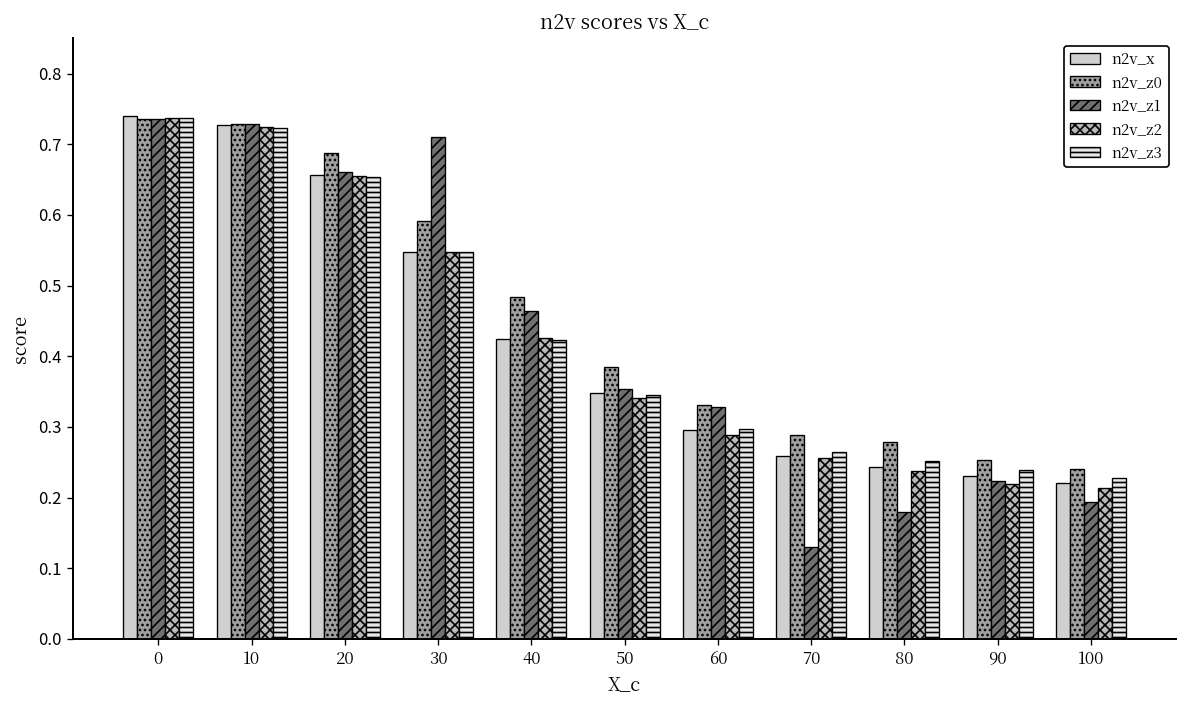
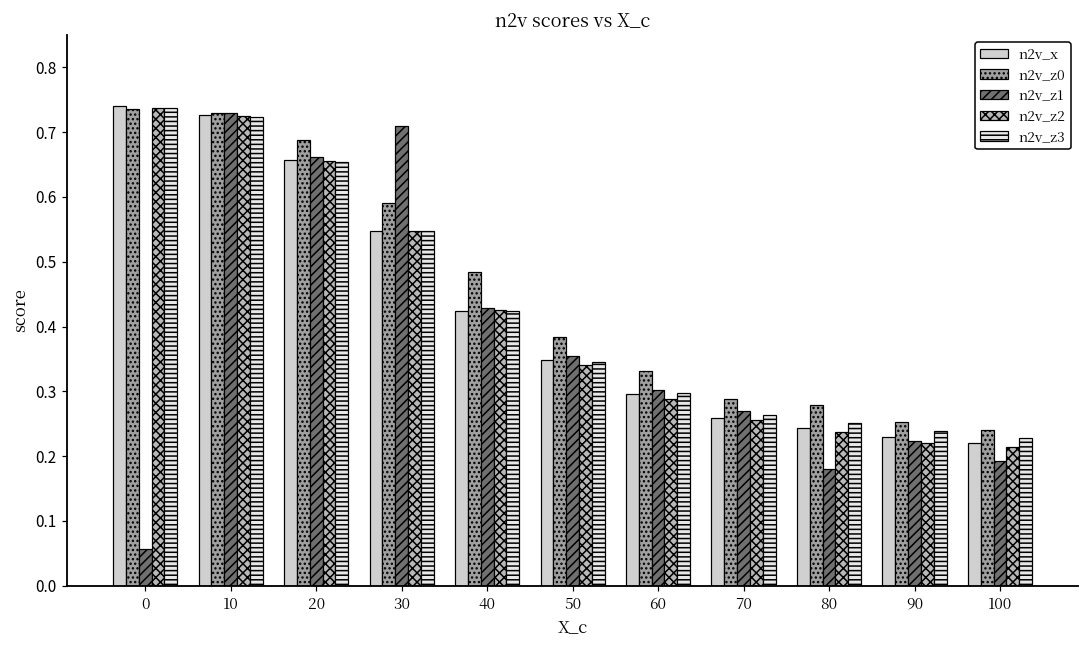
n2v_z1, 0: 0.74 -> 0.06
n2v_z1, 40: 0.46 -> 0.43
n2v_z1, 60: 0.33 -> 0.30
n2v_z1, 70: 0.13 -> 0.27
